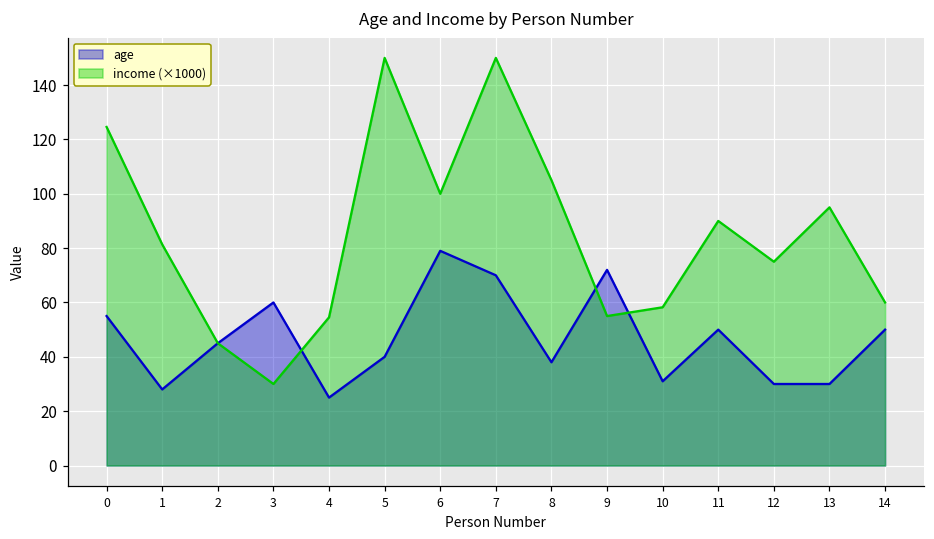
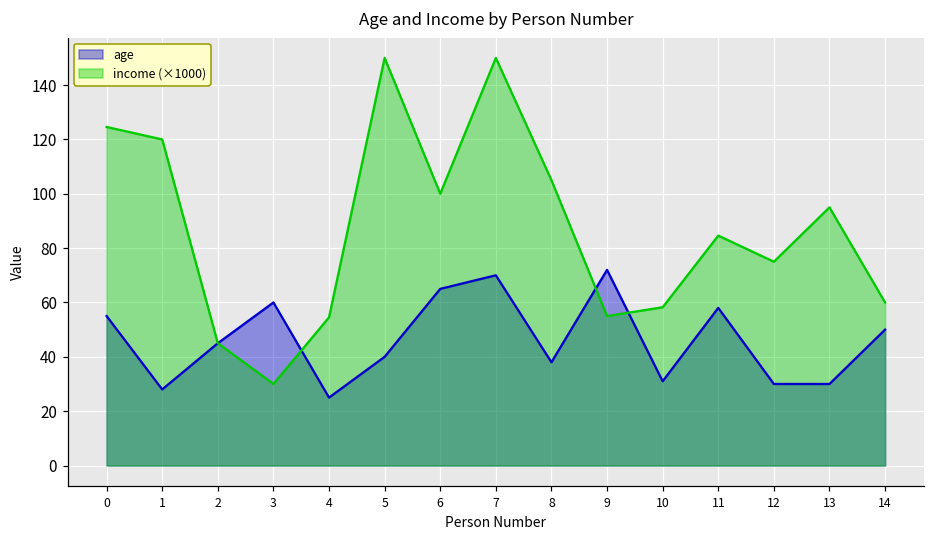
income (×1000), 1: 81 -> 120
age, 6: 79 -> 65
age, 11: 50 -> 58
income (×1000), 11: 90 -> 85
